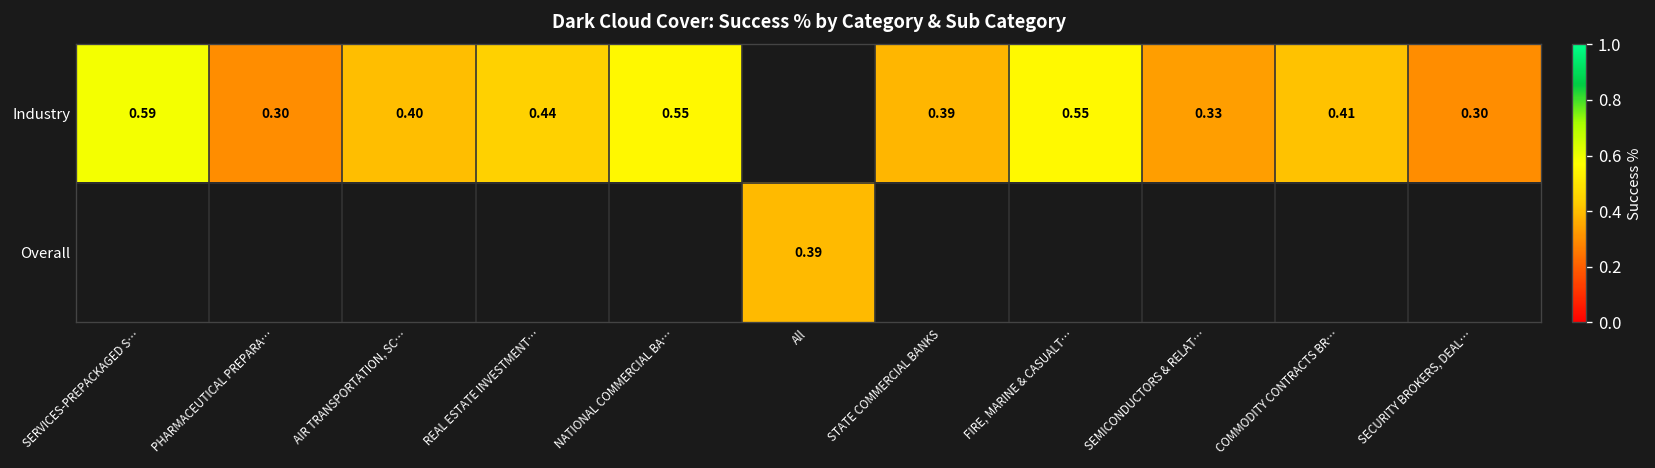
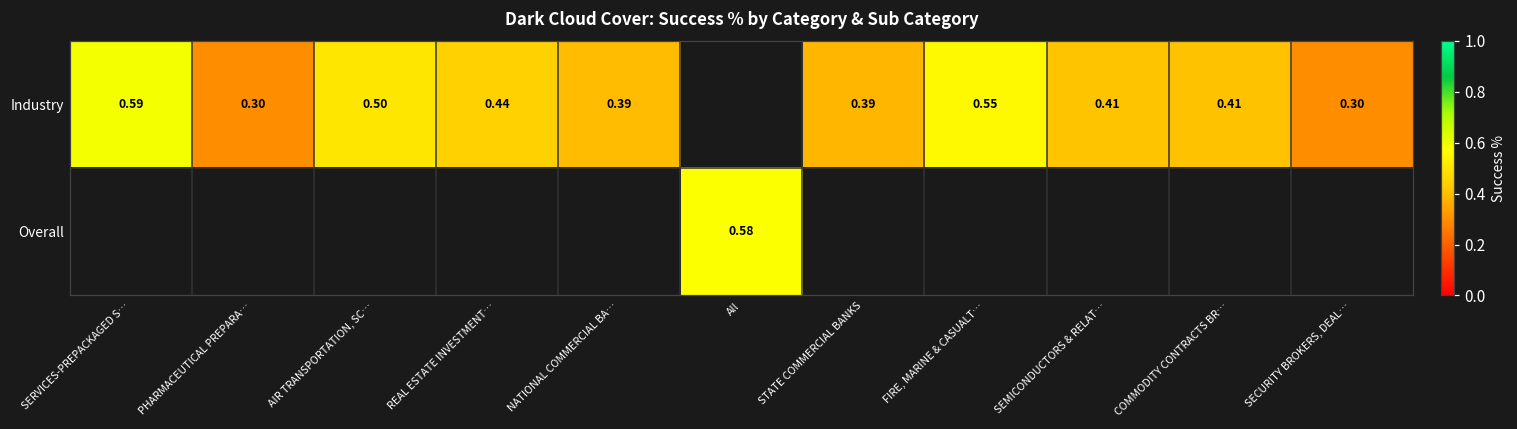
Industry, AIR TRANSPORTATION, SC…: 0.40 -> 0.50
Industry, NATIONAL COMMERCIAL BA…: 0.55 -> 0.39
Industry, SEMICONDUCTORS & RELAT…: 0.33 -> 0.41
Overall, All: 0.39 -> 0.58
